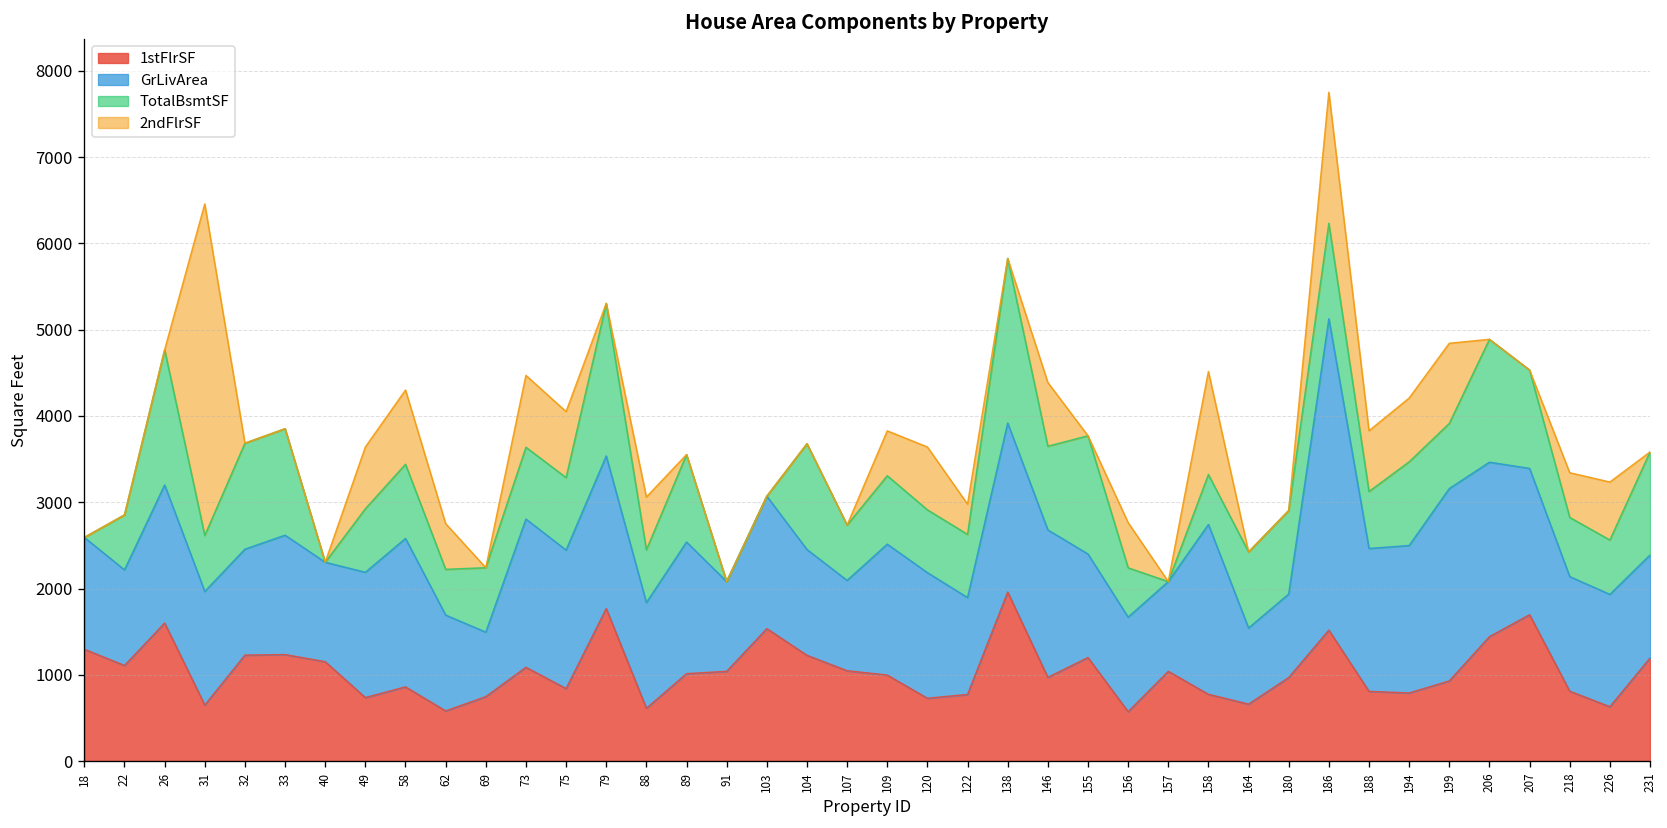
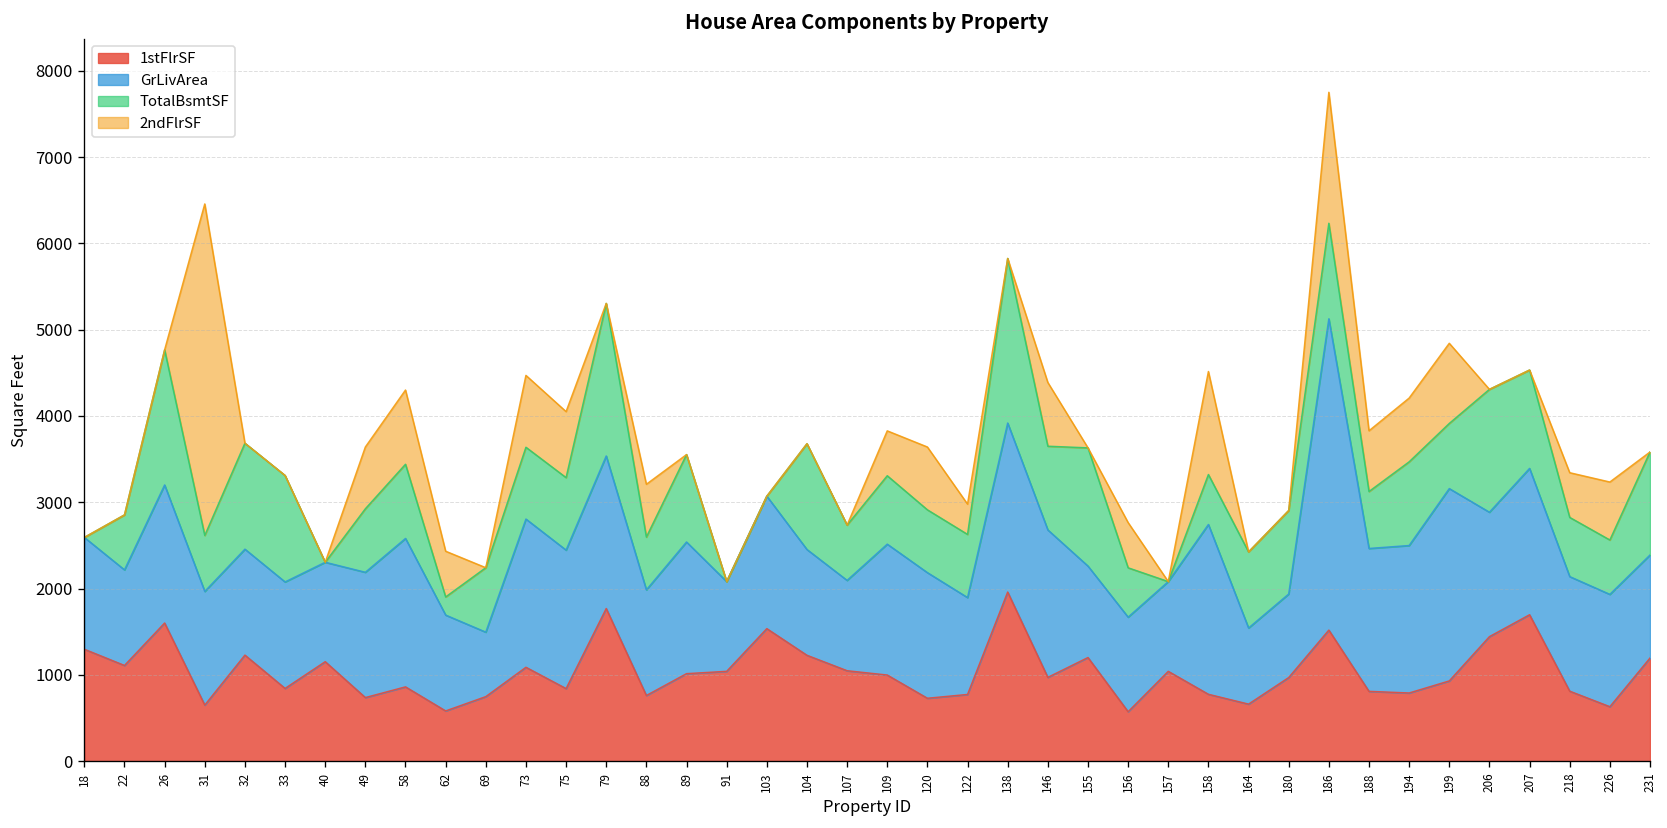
1stFlrSF, 33: 1200 -> 800
GrLivArea, 33: 1400 -> 1200
TotalBsmtSF, 62: 500 -> 200
1stFlrSF, 88: 600 -> 800
GrLivArea, 155: 1200 -> 1100
GrLivArea, 206: 2000 -> 1400
